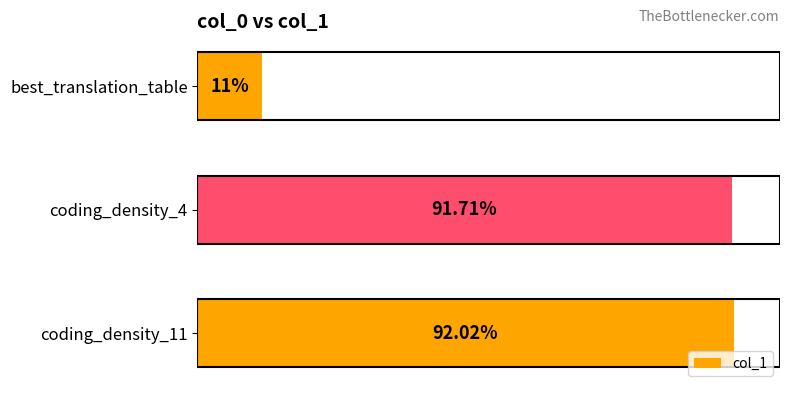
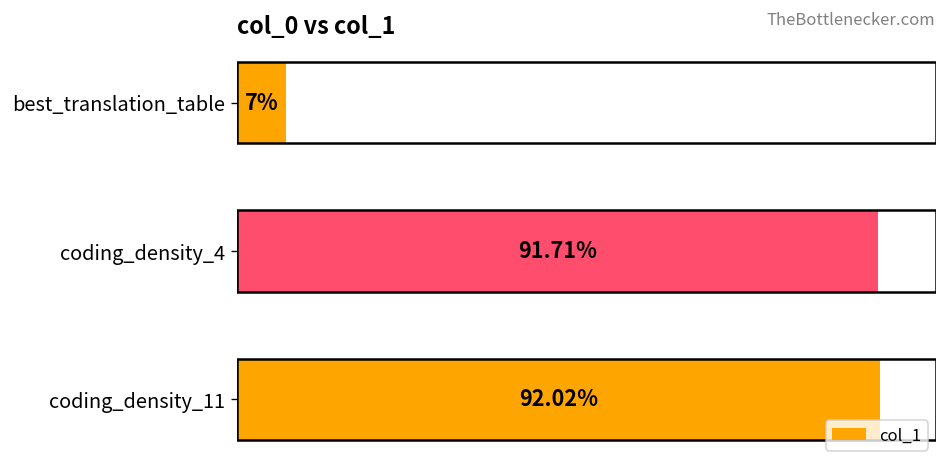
best_translation_table: 11% -> 7%
